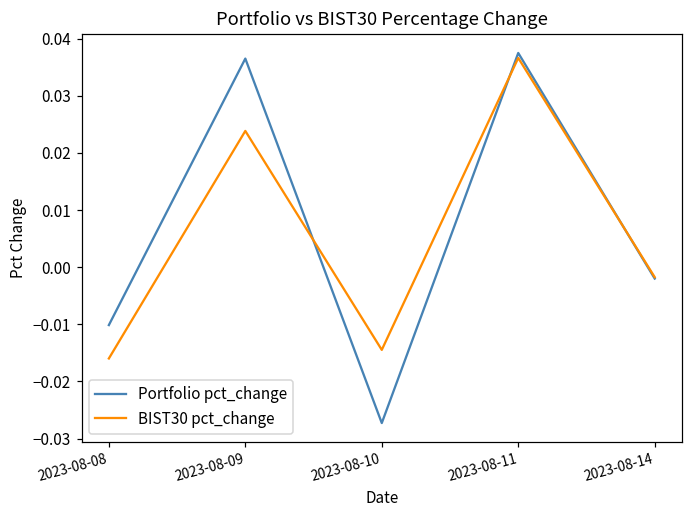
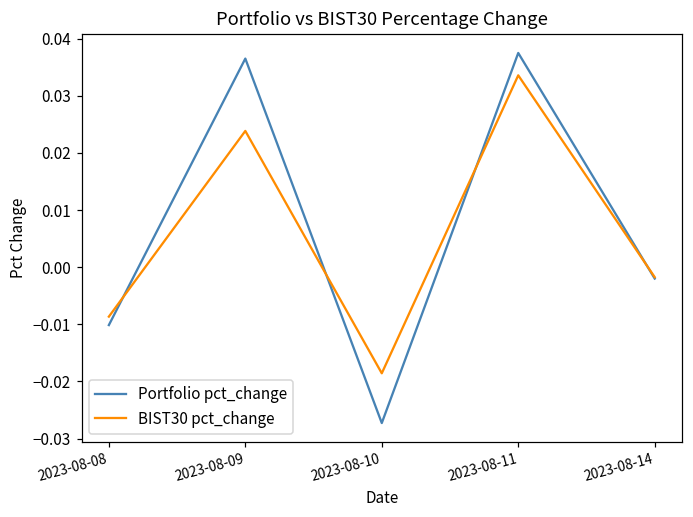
BIST30 pct_change, 2023-08-08: -0.016 -> -0.009
BIST30 pct_change, 2023-08-10: -0.014 -> -0.019
BIST30 pct_change, 2023-08-11: 0.037 -> 0.034
